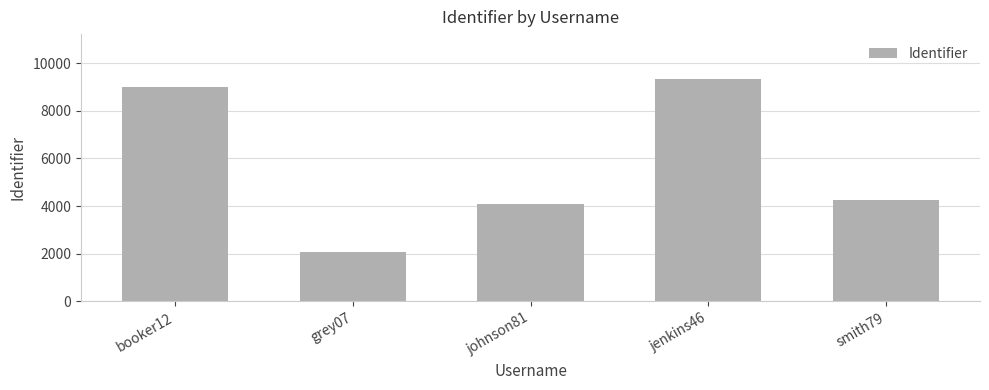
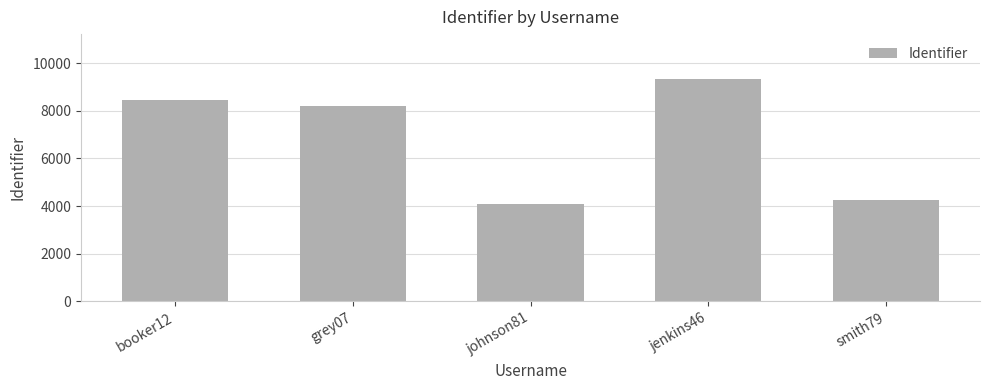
booker12: 9000 -> 8400
grey07: 2100 -> 8200
